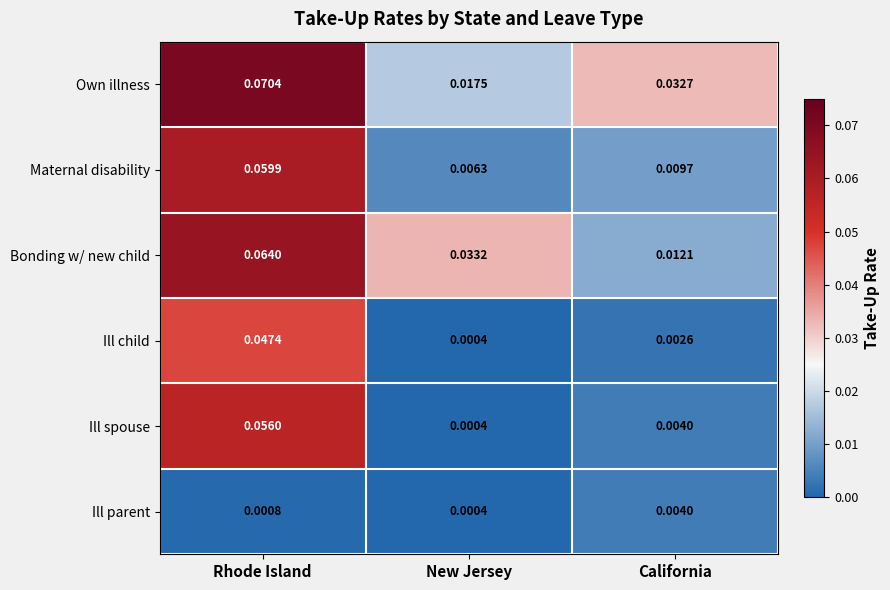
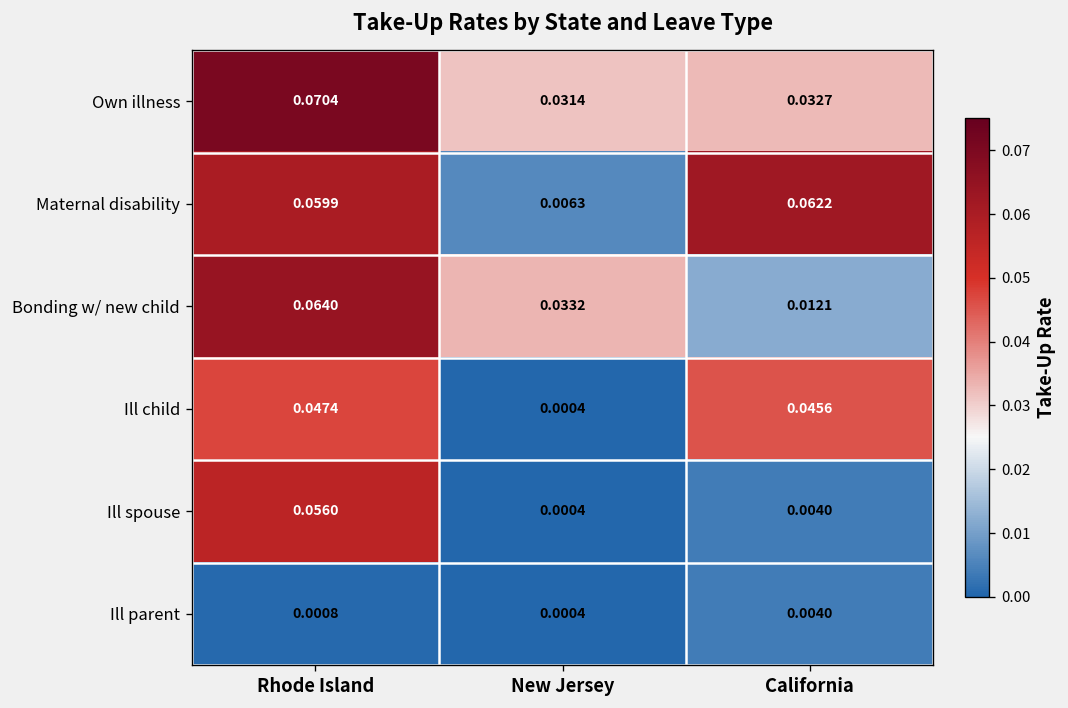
Own illness, New Jersey: 0.0175 -> 0.0314
Maternal disability, California: 0.0097 -> 0.0622
Ill child, California: 0.0026 -> 0.0456
